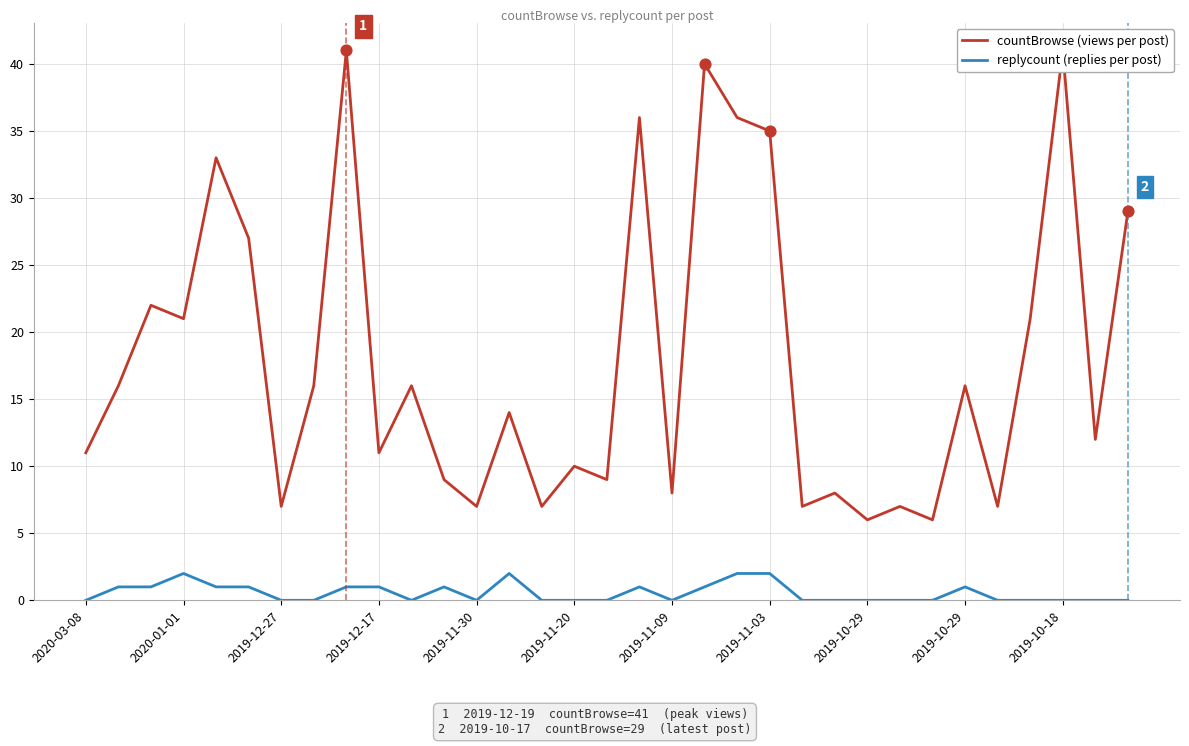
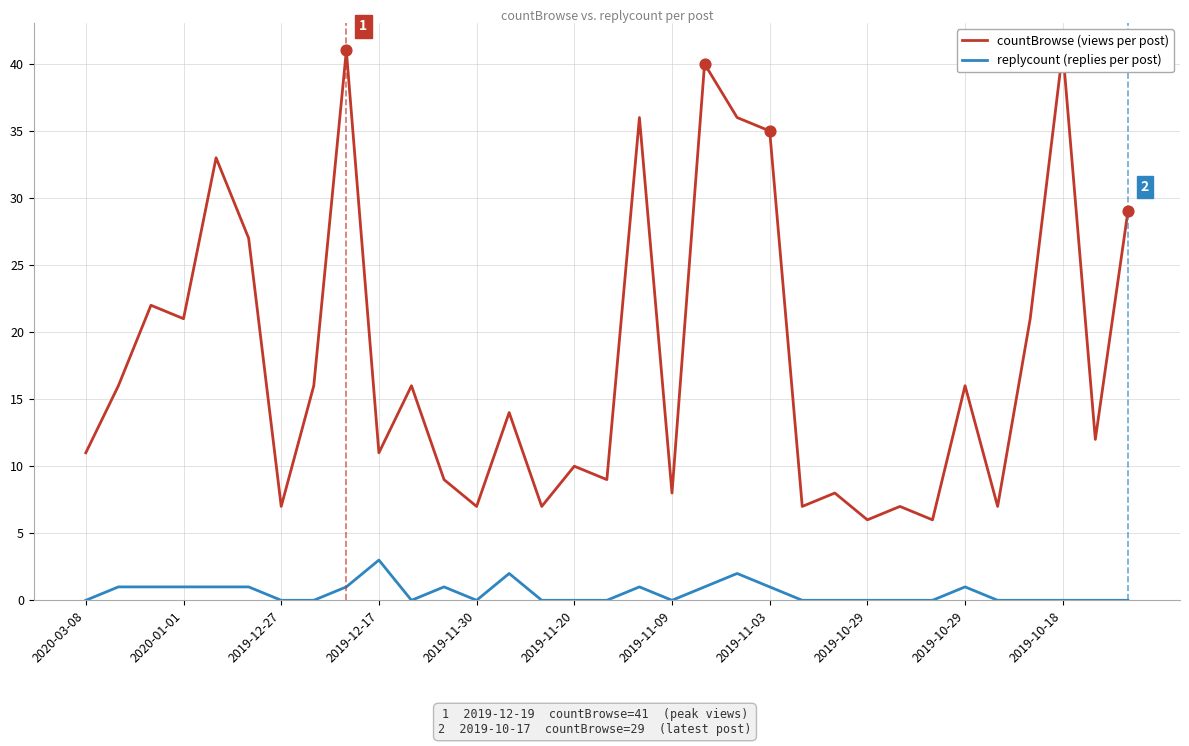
replycount (replies per post), 2020-01-01: 2 -> 1
replycount (replies per post), 2019-12-17: 1 -> 3
replycount (replies per post), 2019-11-03: 2 -> 1
